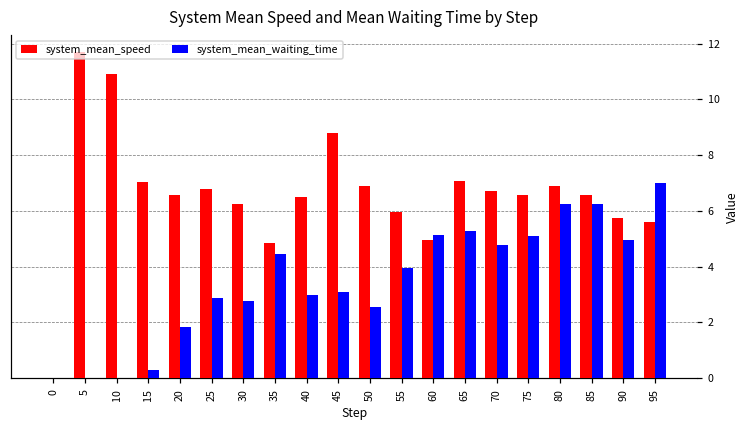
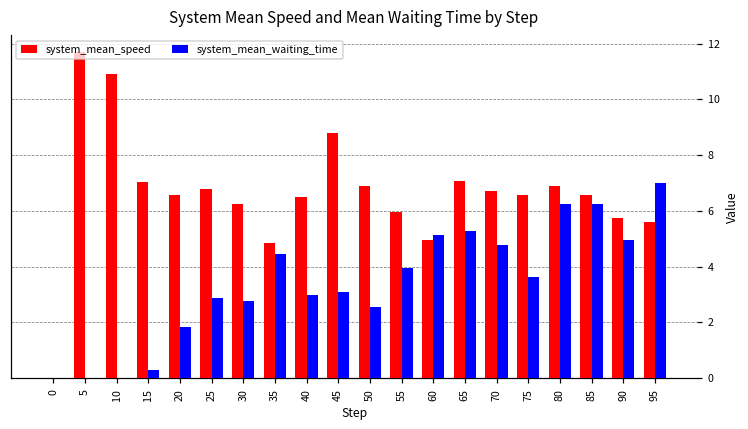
system_mean_waiting_time, 75: 5.1 -> 3.6
